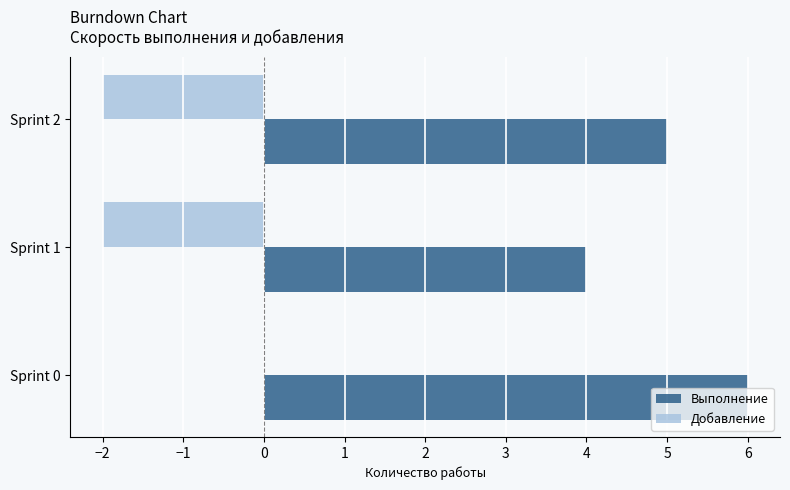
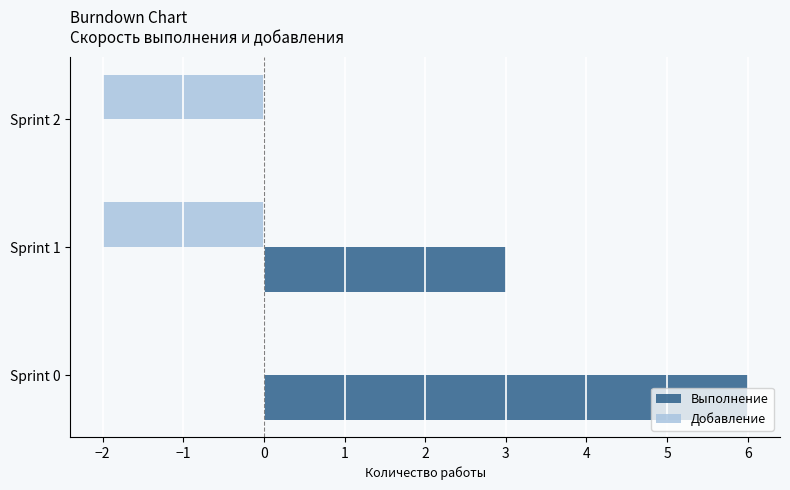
Выполнение, Sprint 2: 5 -> 0
Выполнение, Sprint 1: 4 -> 3
